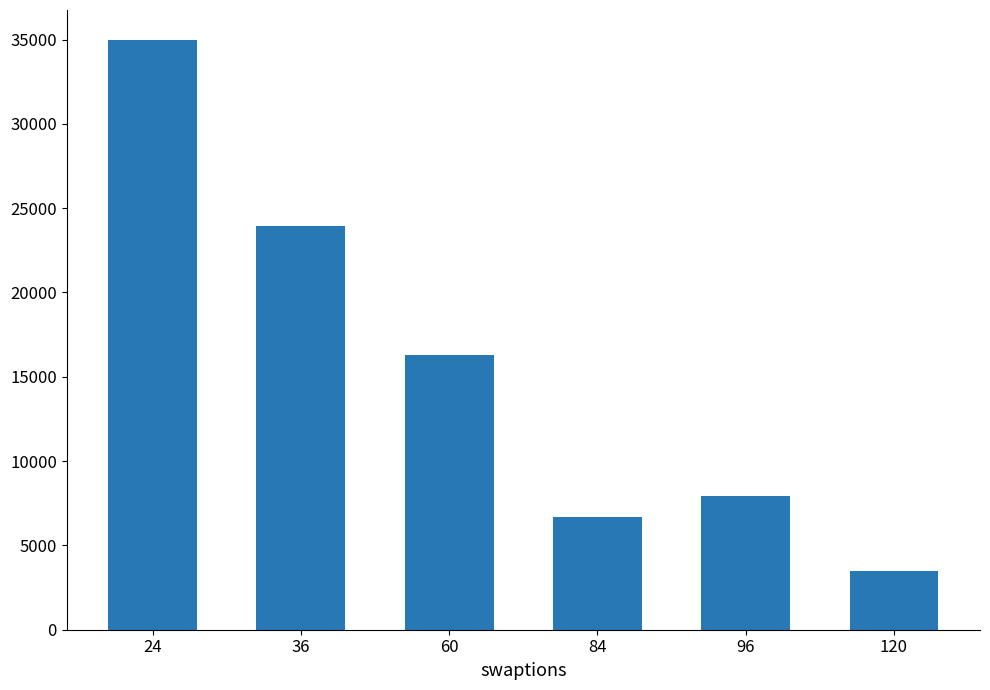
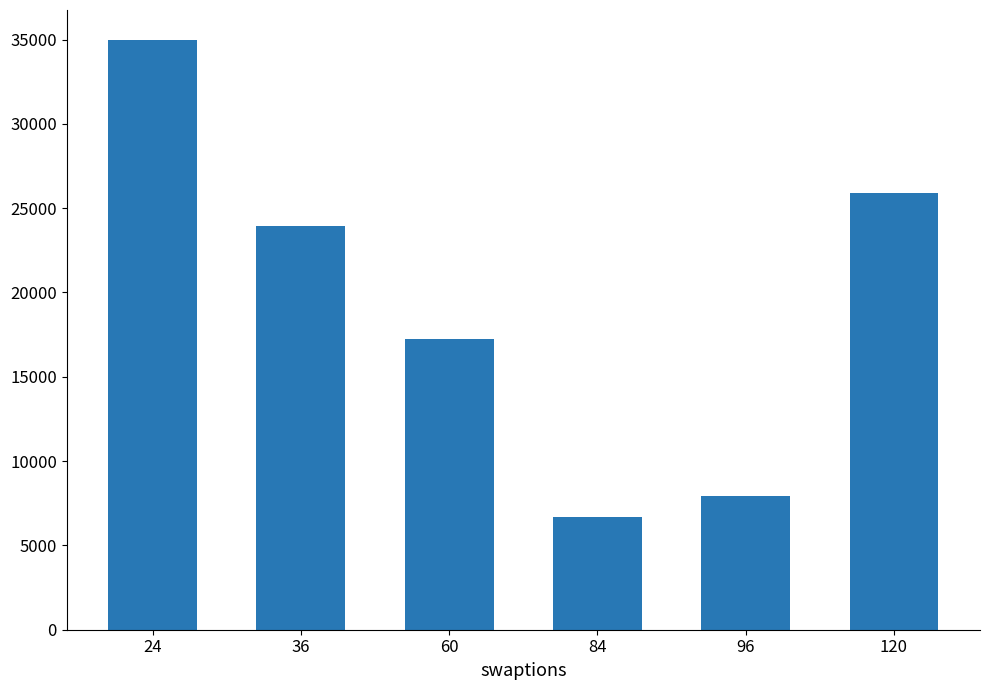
60: 16300 -> 17200
120: 3500 -> 25900
